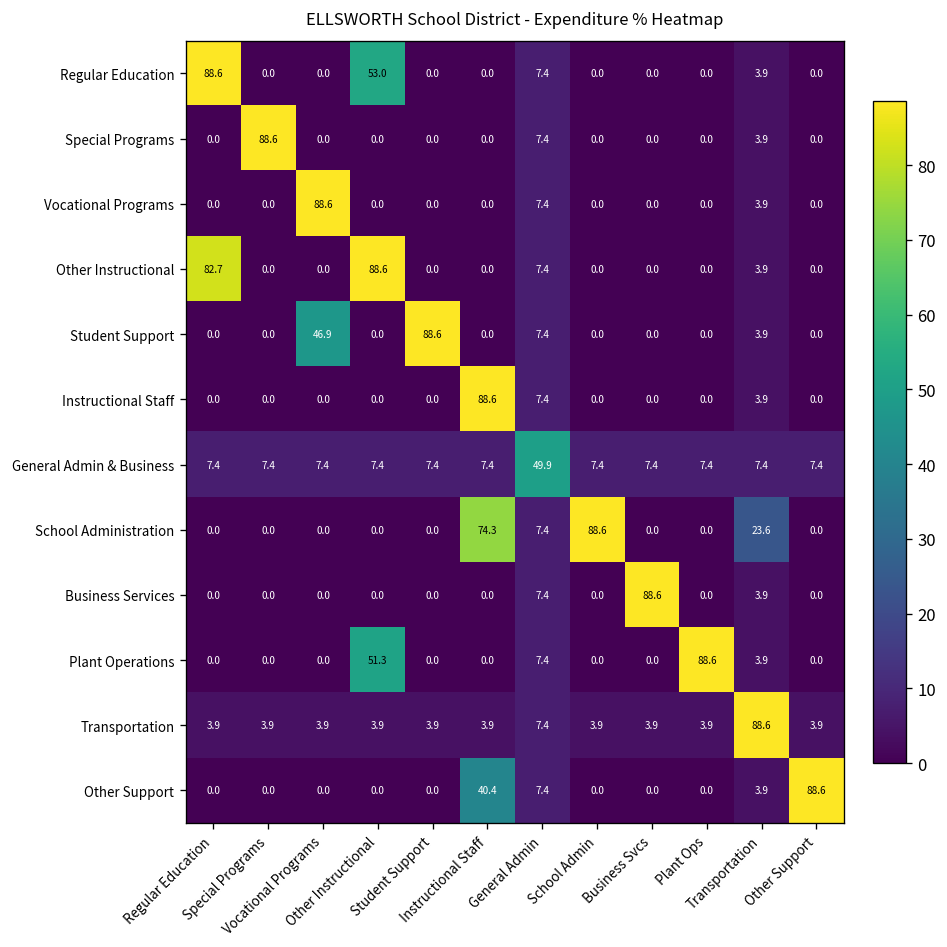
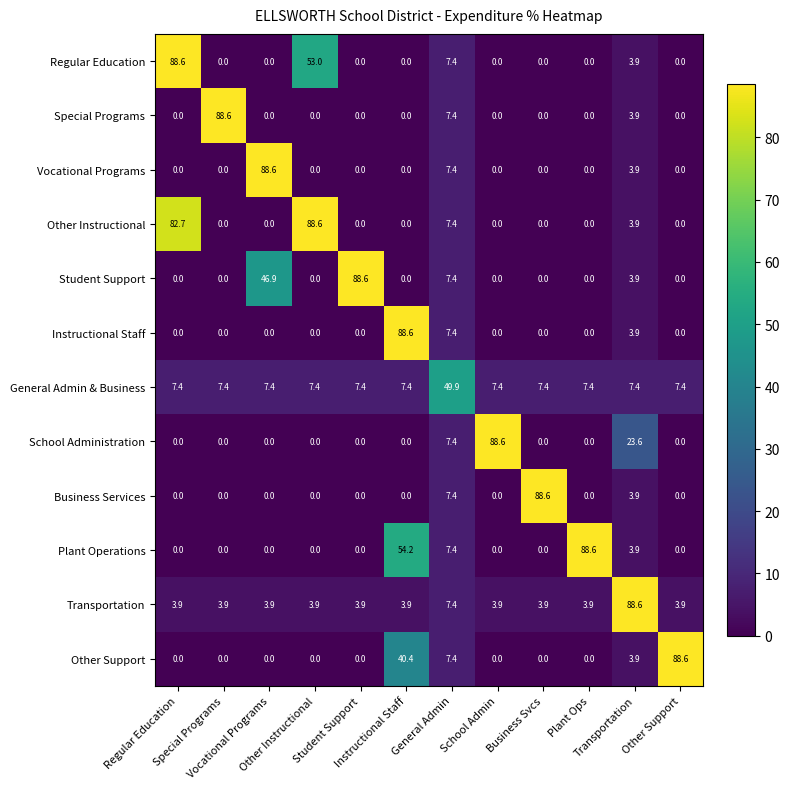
School Administration, Instructional Staff: 74.3 -> 0.0
Plant Operations, Other Instructional: 51.3 -> 0.0
Plant Operations, Instructional Staff: 0.0 -> 54.2
